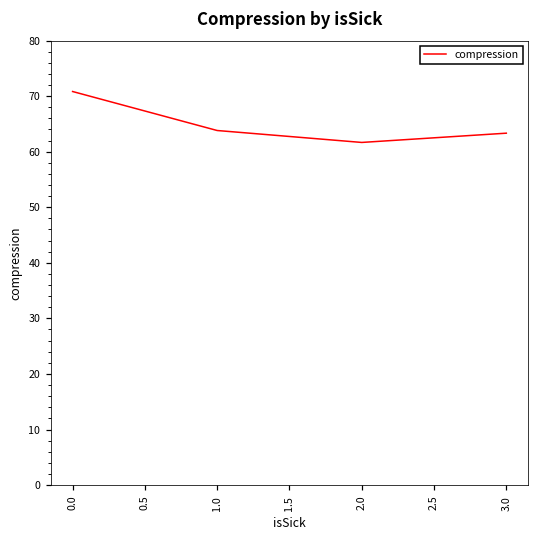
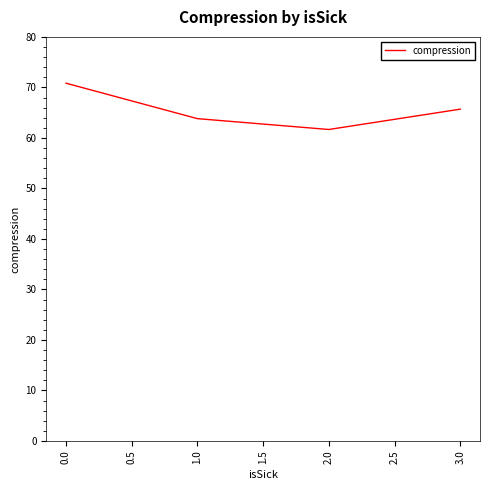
3.0: 63 -> 66
